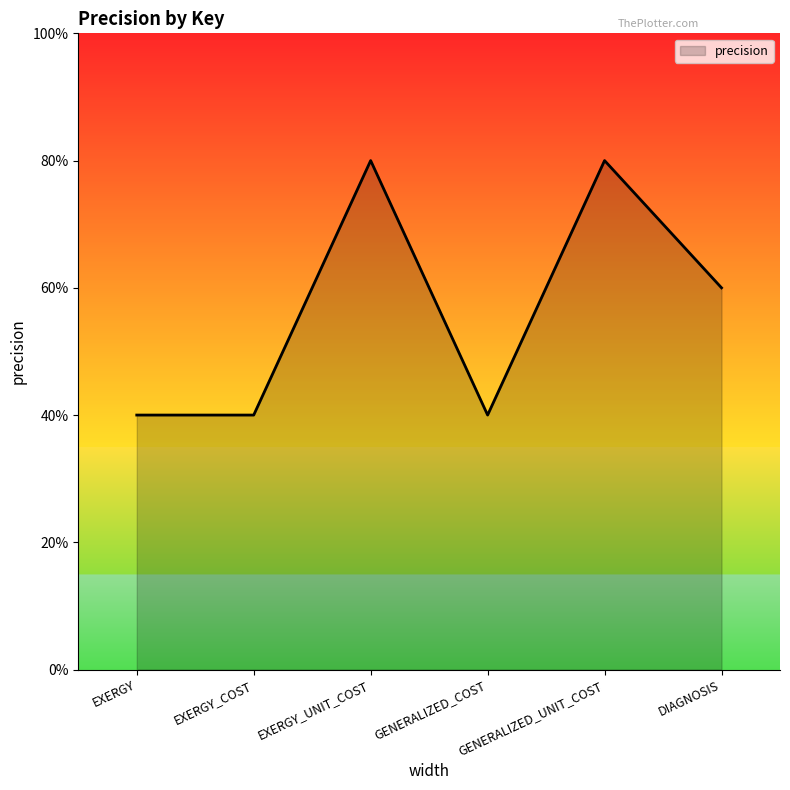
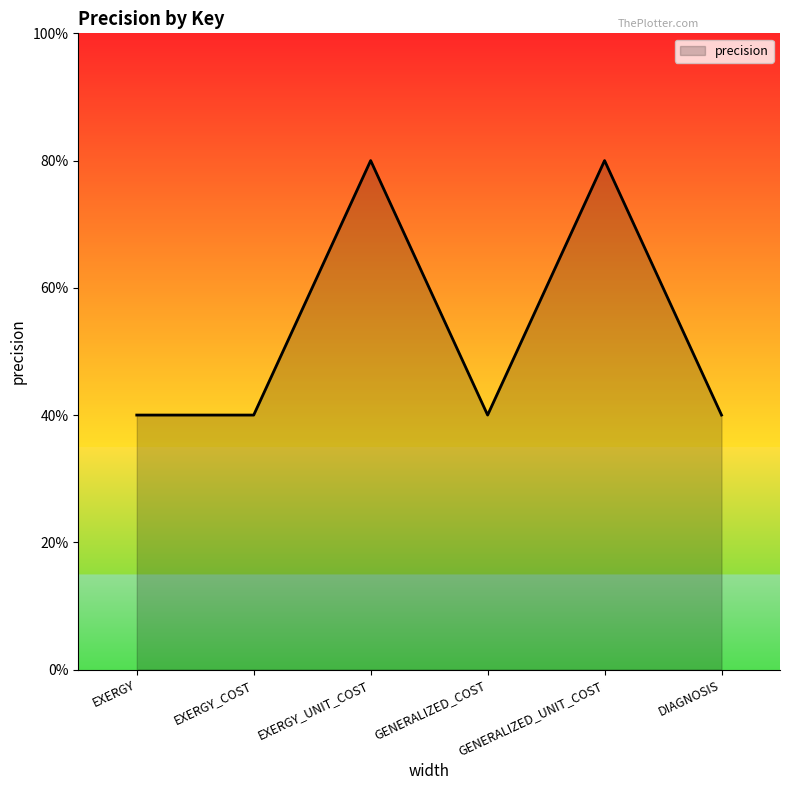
DIAGNOSIS: 60% -> 40%
